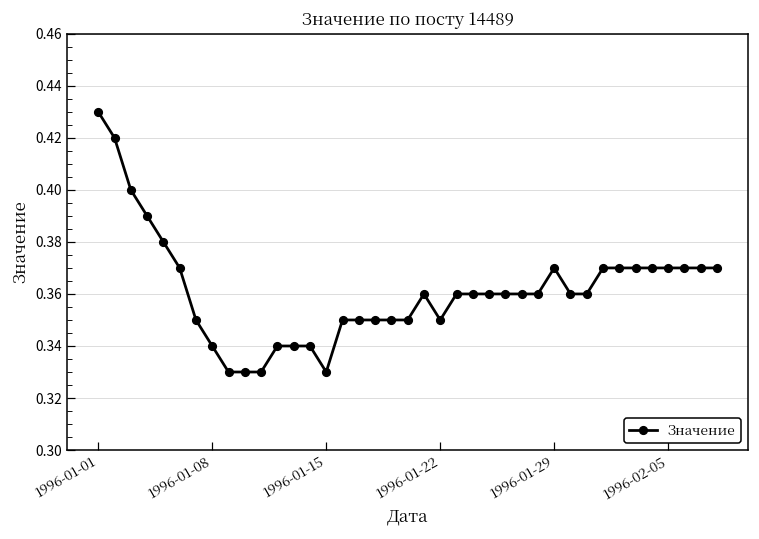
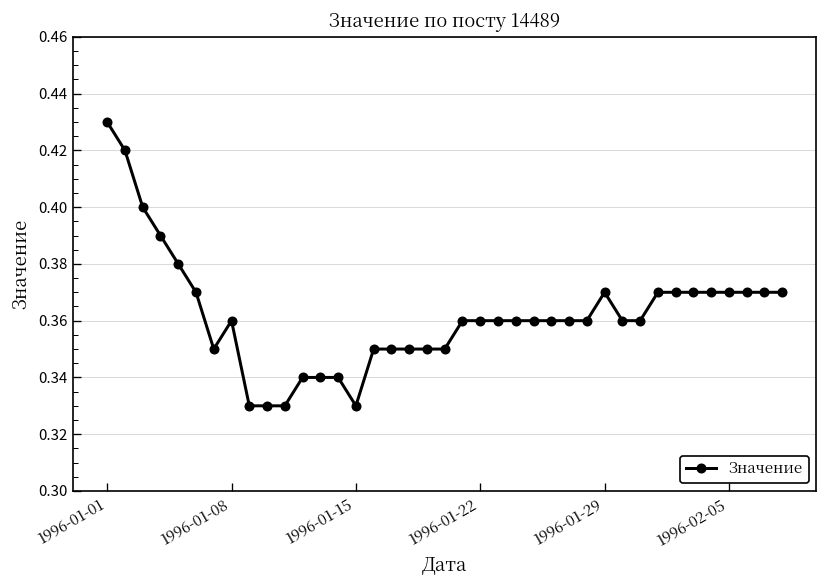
1996-01-08: 0.34 -> 0.36
1996-01-22: 0.35 -> 0.36
